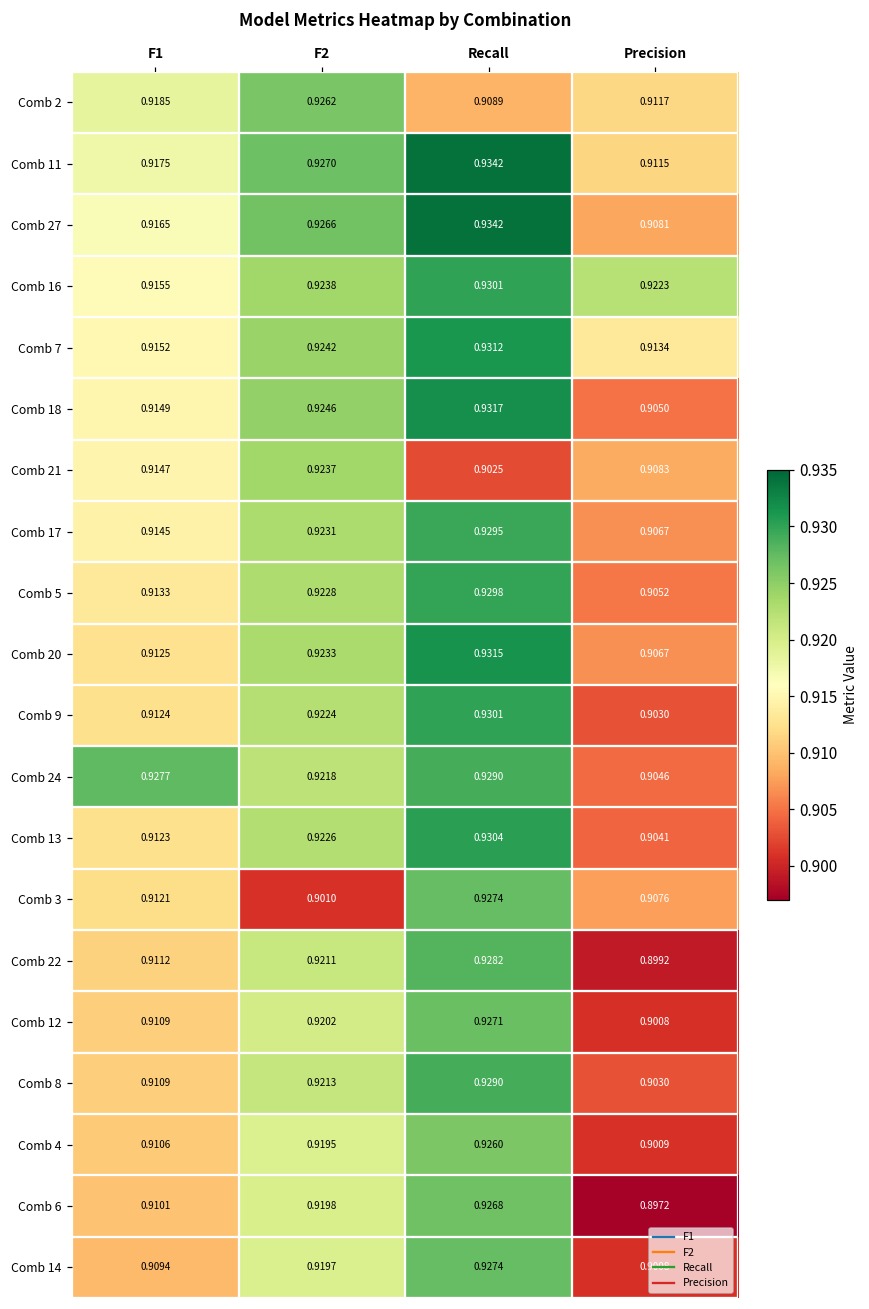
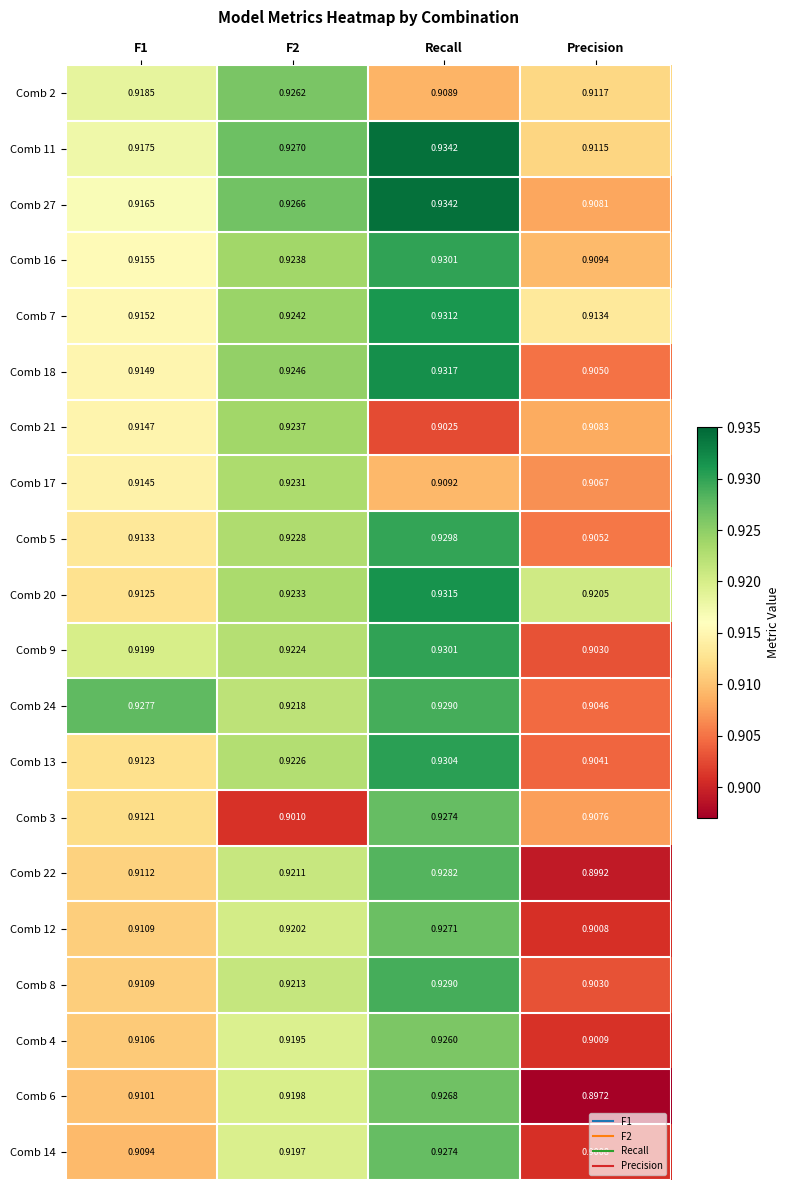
Comb 16, Precision: 0.9223 -> 0.9094
Comb 17, Recall: 0.9295 -> 0.9092
Comb 20, Precision: 0.9067 -> 0.9205
Comb 9, F1: 0.9124 -> 0.9199
